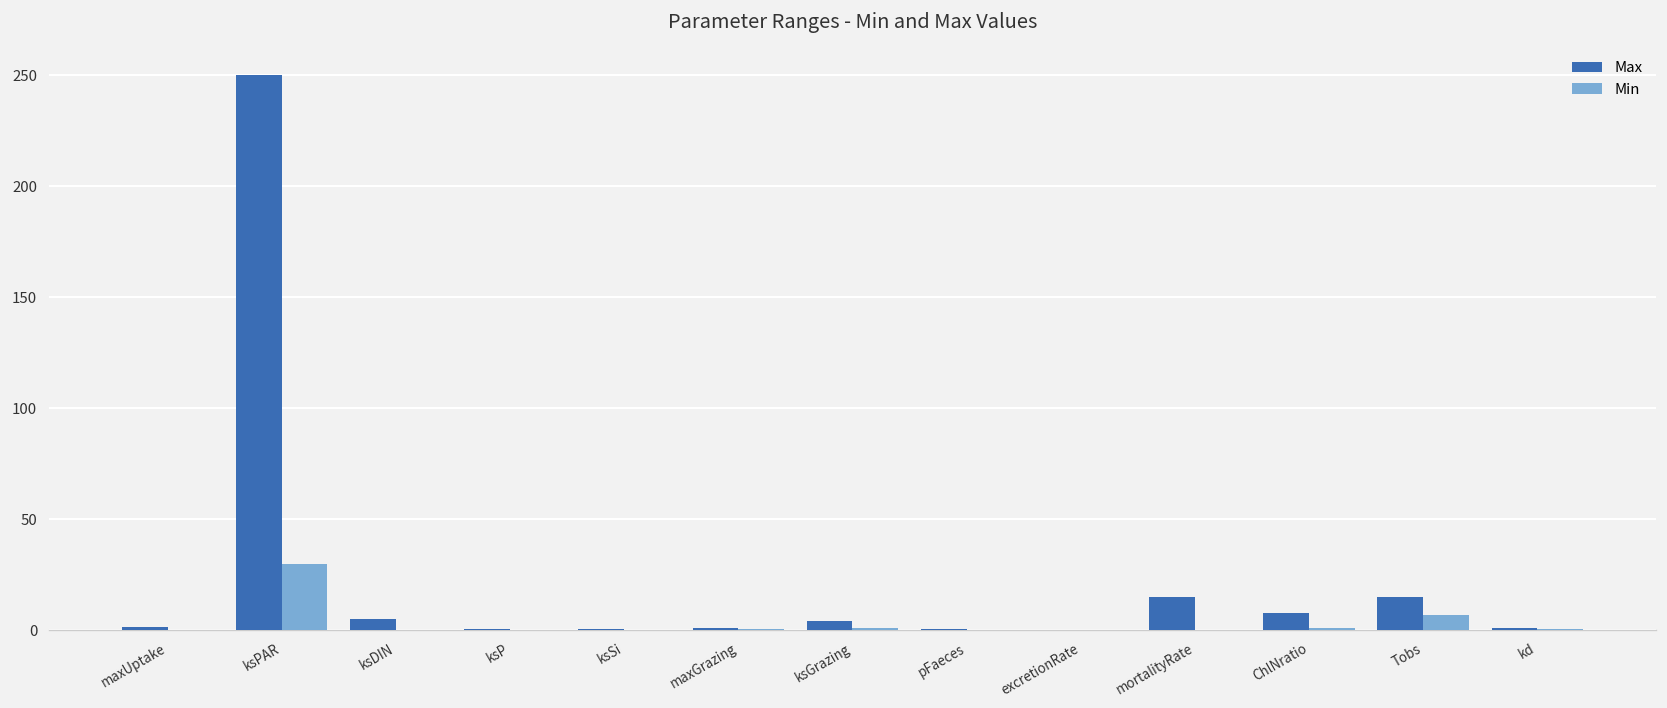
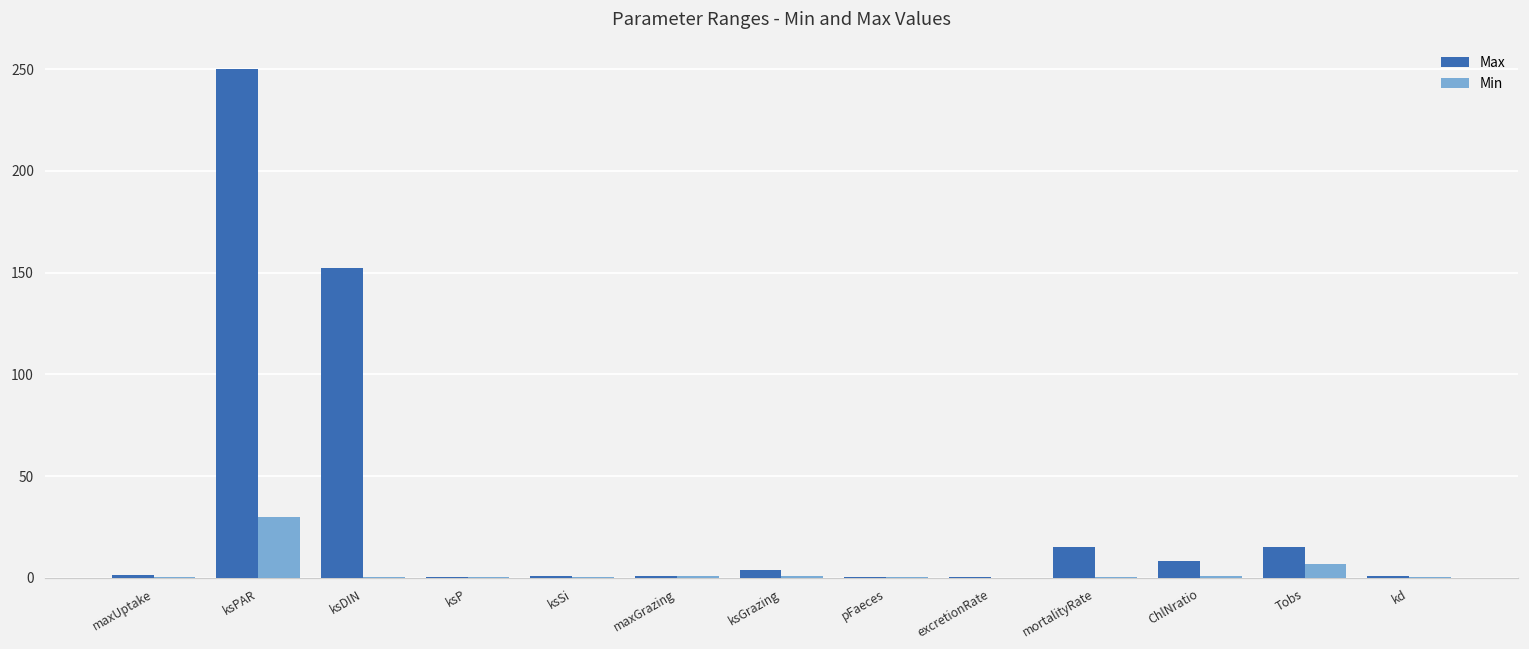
Max, ksDIN: 5 -> 152
